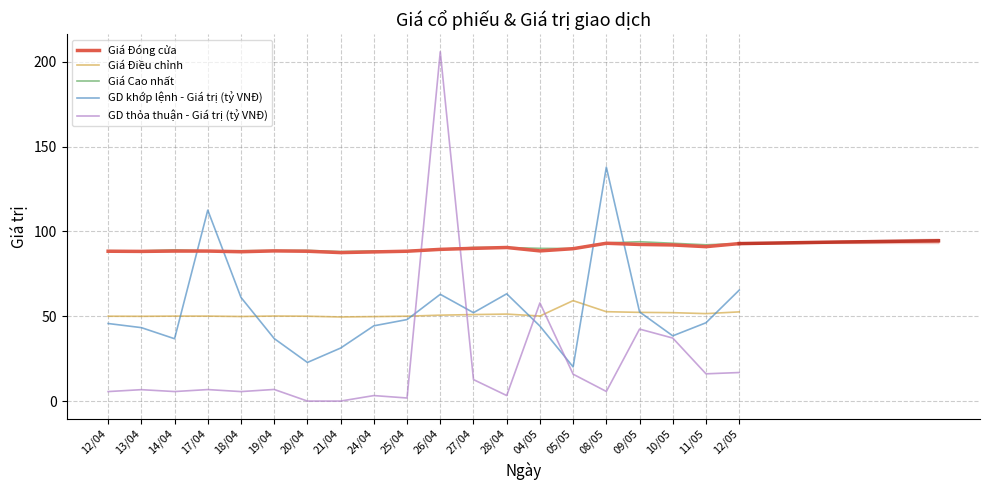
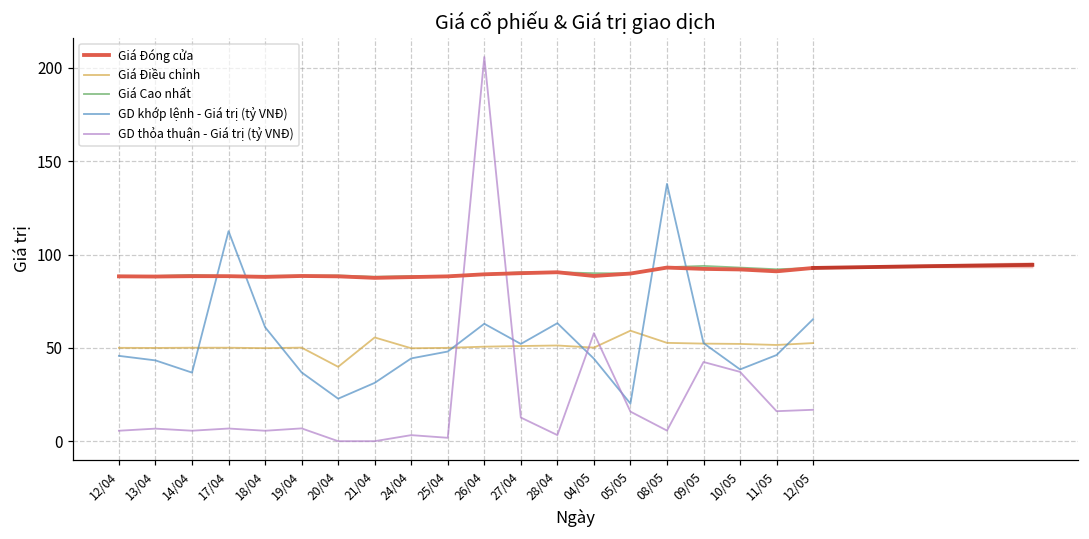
Giá Điều chỉnh, 20/04: 50 -> 40
Giá Điều chỉnh, 21/04: 50 -> 56
